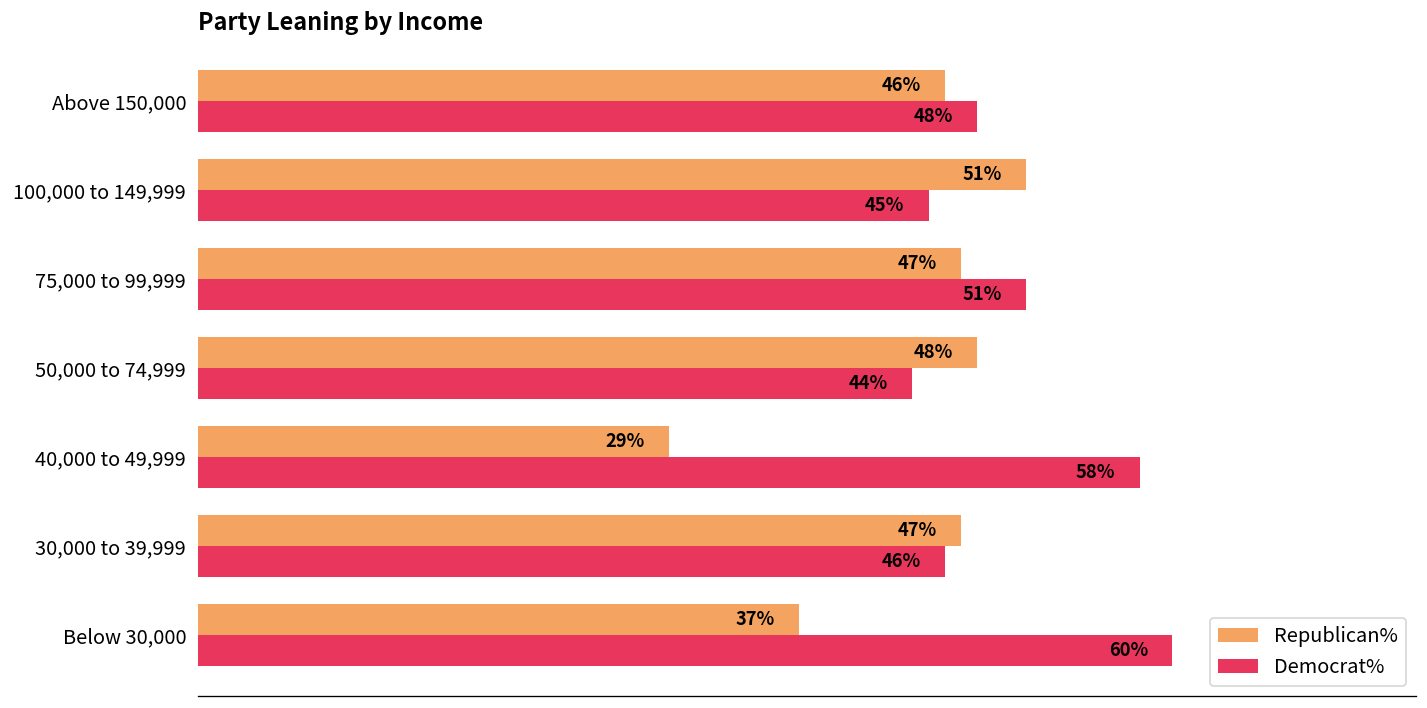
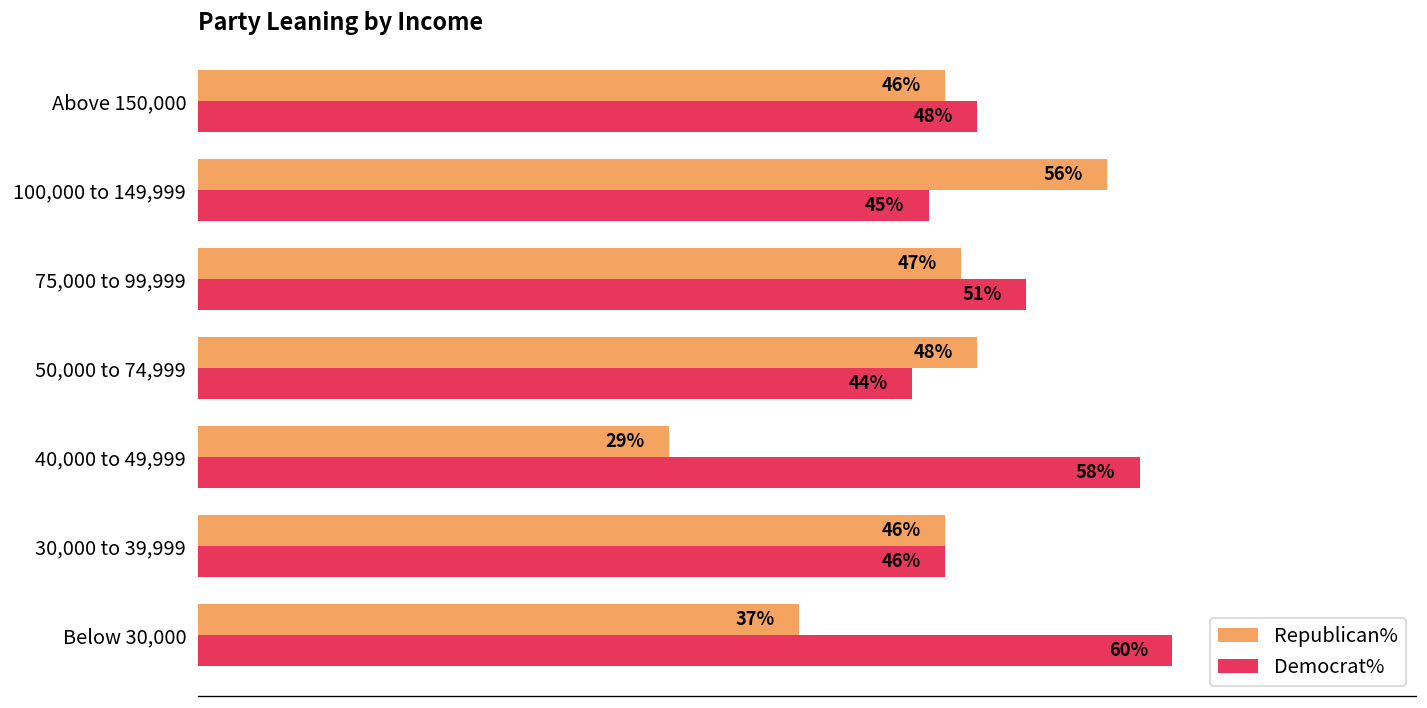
Republican%, 100,000 to 149,999: 51% -> 56%
Republican%, 30,000 to 39,999: 47% -> 46%
